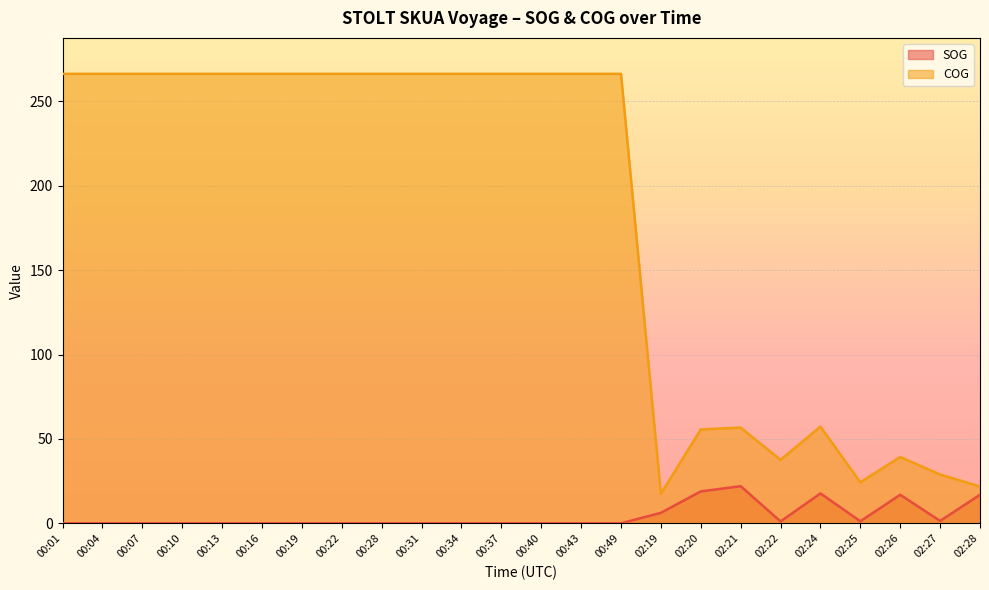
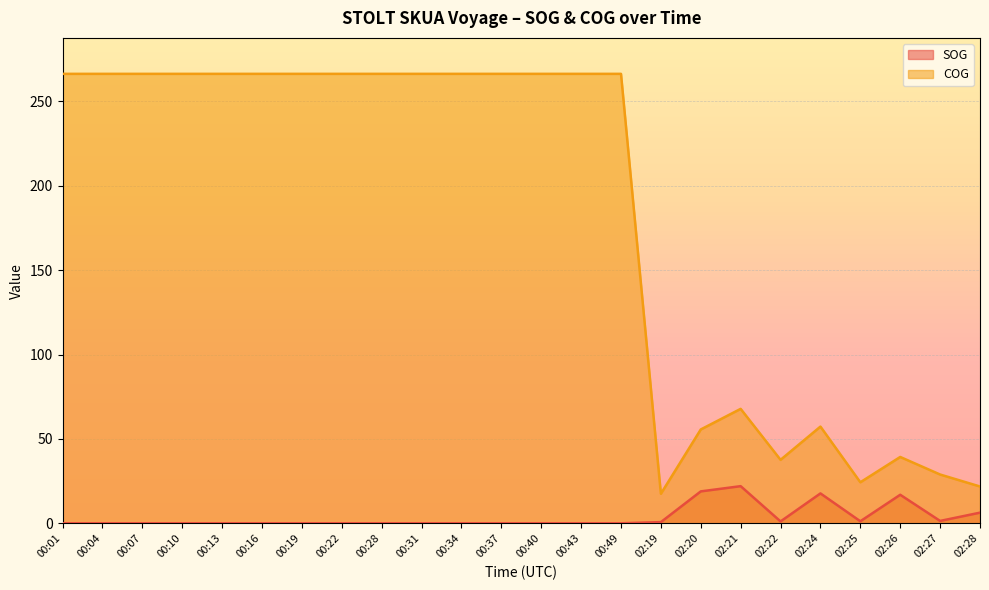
SOG, 02:19: 6 -> 1
COG, 02:21: 57 -> 68
SOG, 02:28: 17 -> 6
